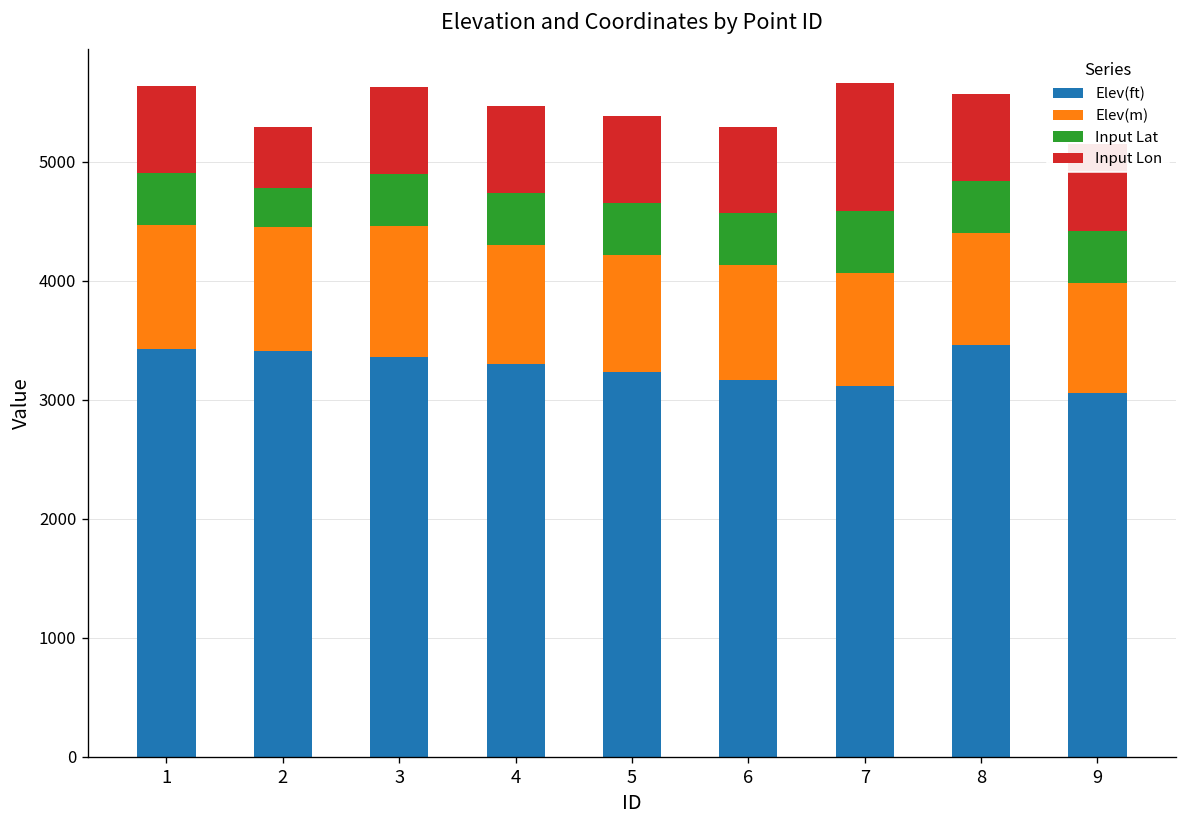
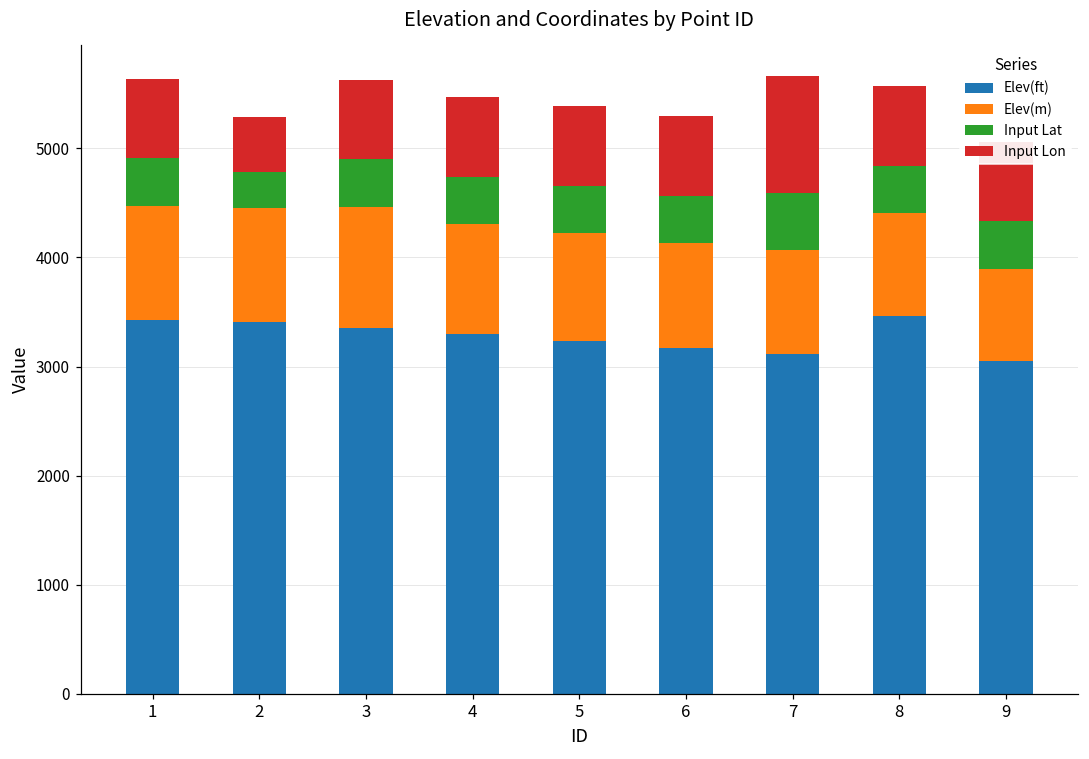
Elev(m), 9: 900 -> 800
